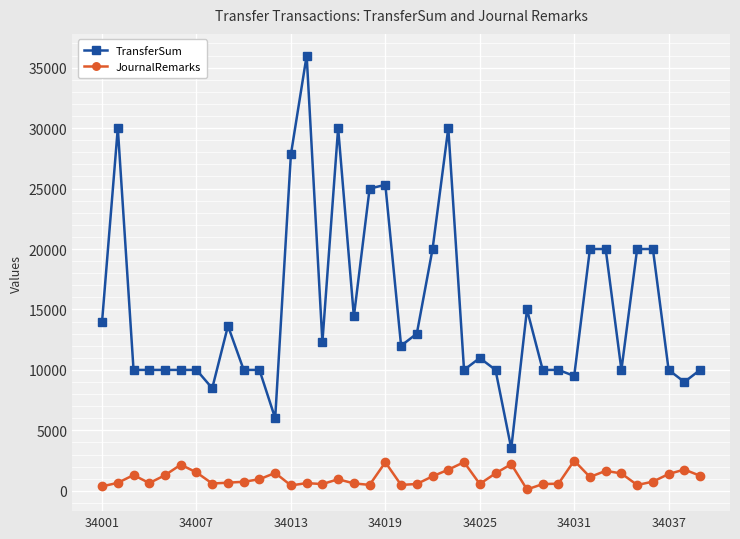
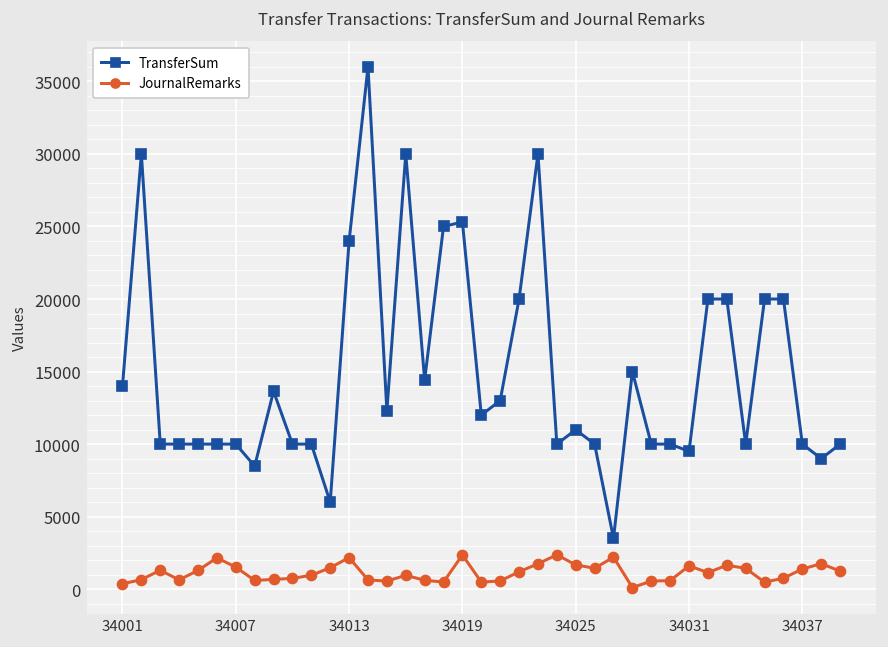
TransferSum, 34013: 27800 -> 24000
JournalRemarks, 34013: 400 -> 2200
JournalRemarks, 34025: 600 -> 1700
JournalRemarks, 34031: 2500 -> 1600
